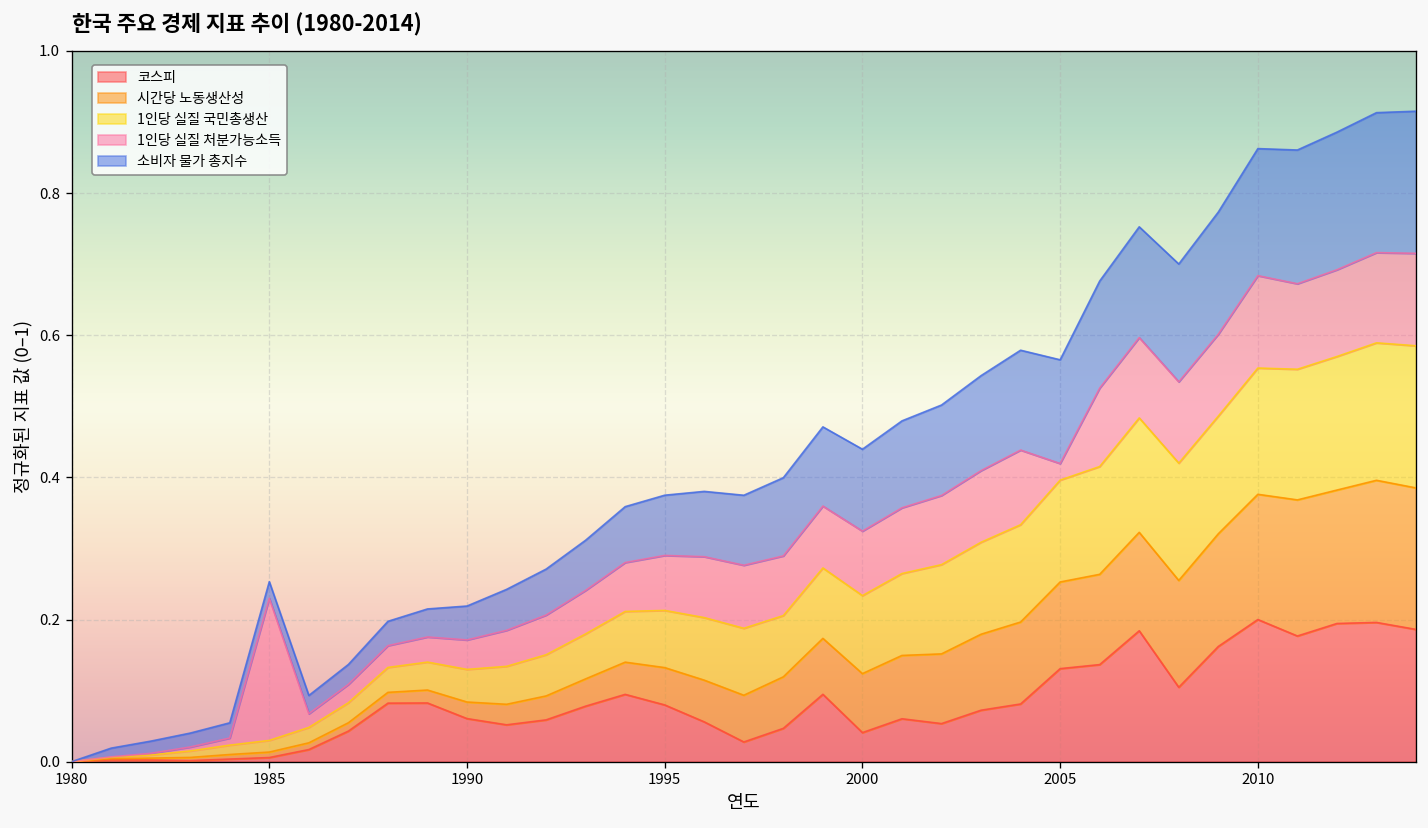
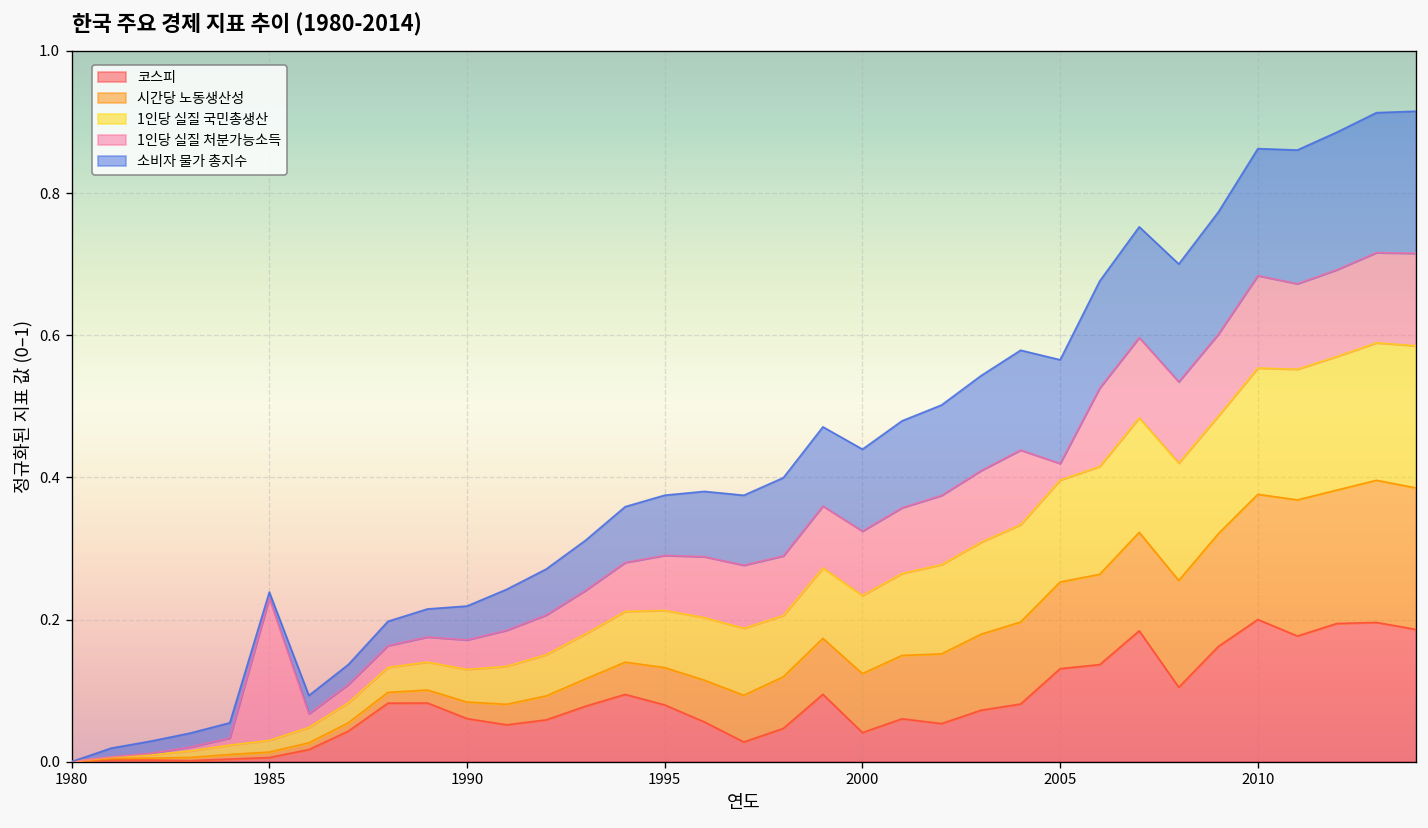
소비자 물가 총지수, 1985: 0.02 -> 0.01
